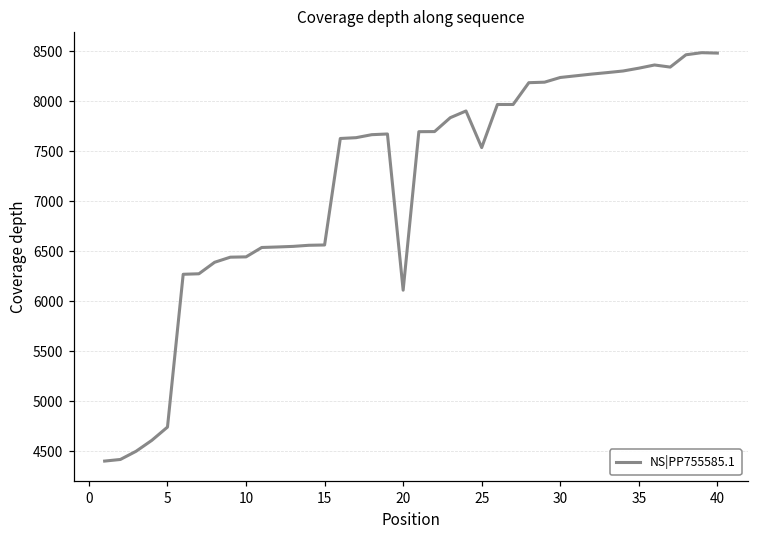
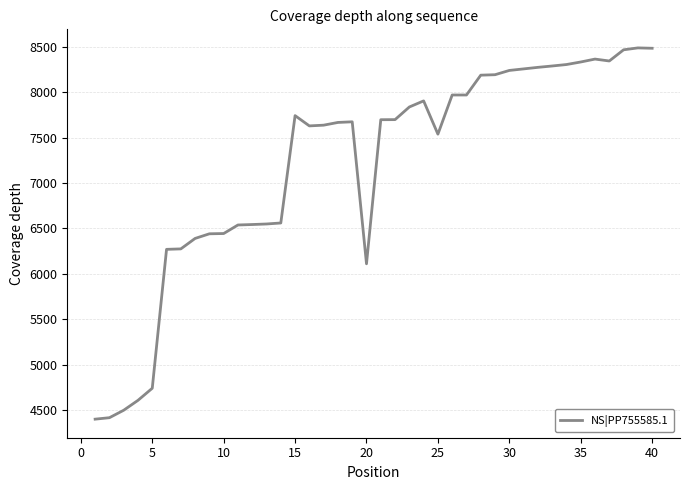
15: 6600 -> 7700
